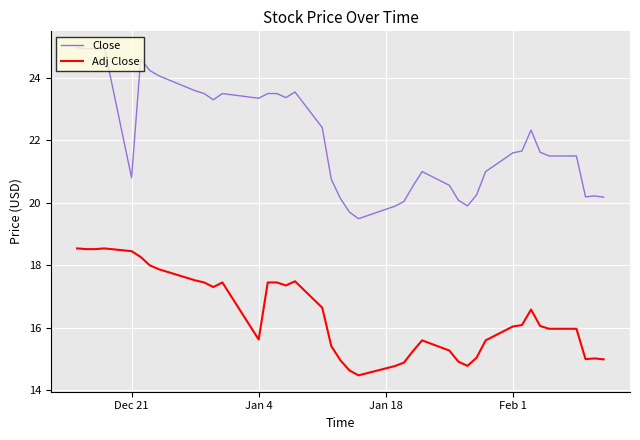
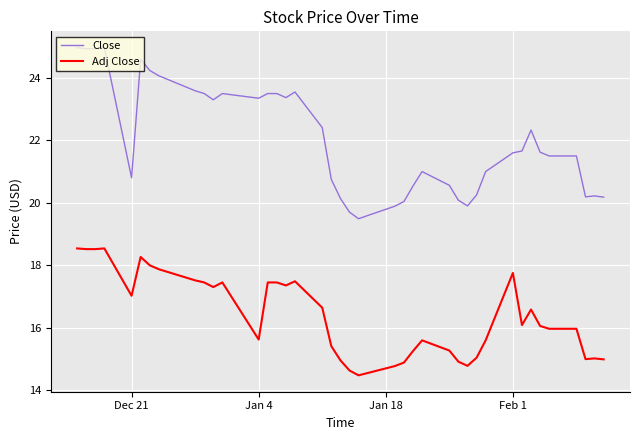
Adj Close, Dec 21: 18.4 -> 17.0
Adj Close, Feb 1: 16.0 -> 17.8
